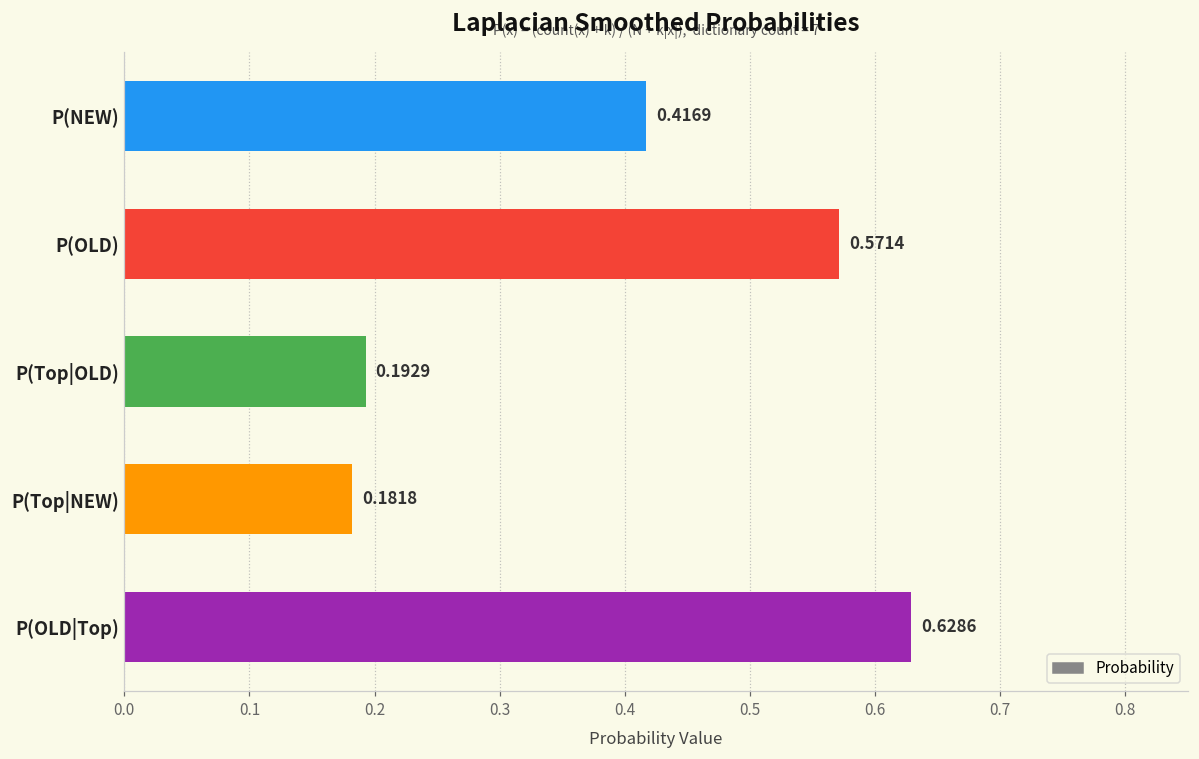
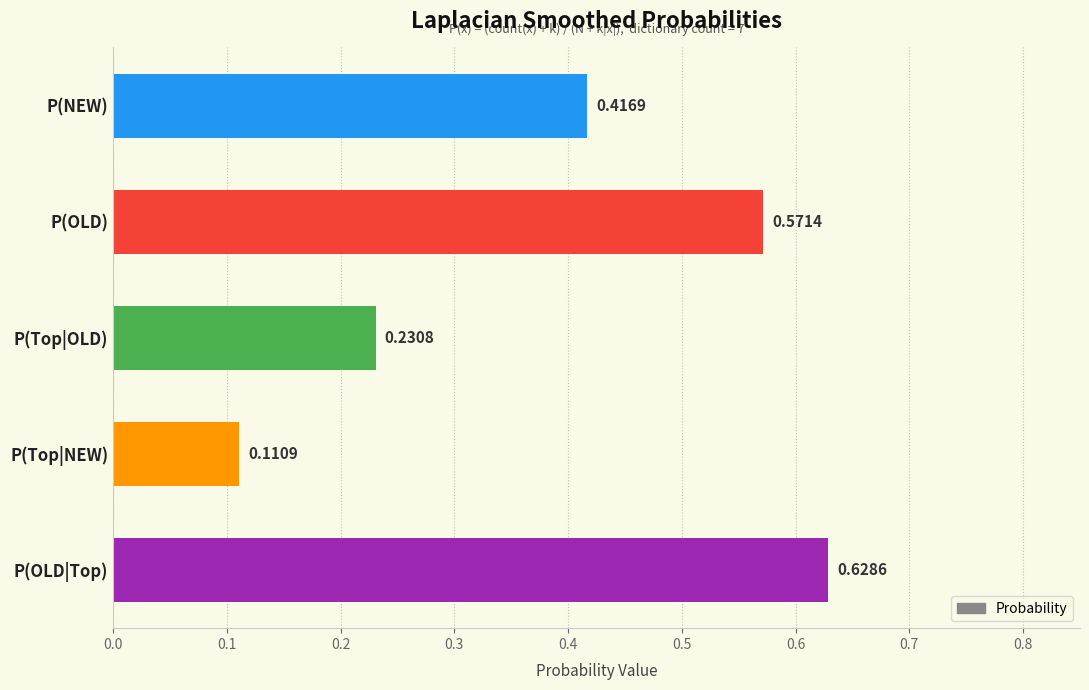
P(Top|OLD): 0.1929 -> 0.2308
P(Top|NEW): 0.1818 -> 0.1109
